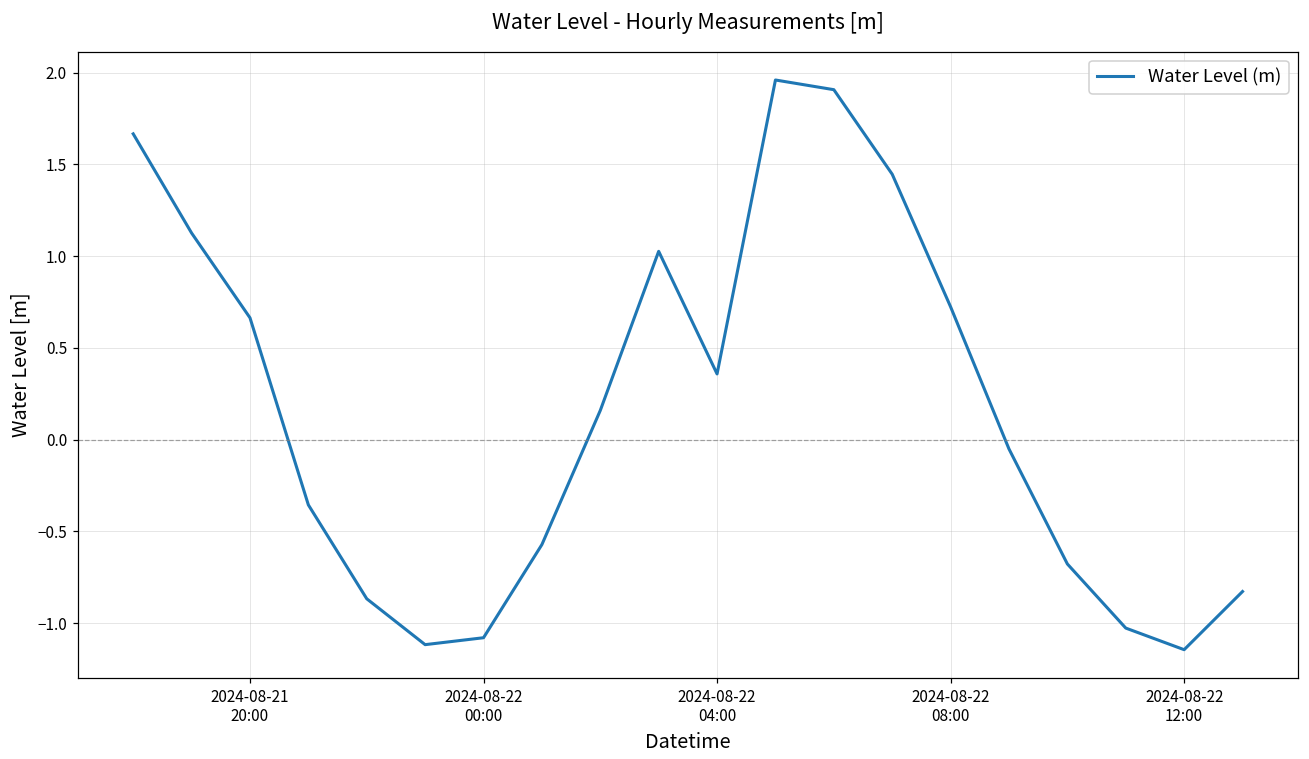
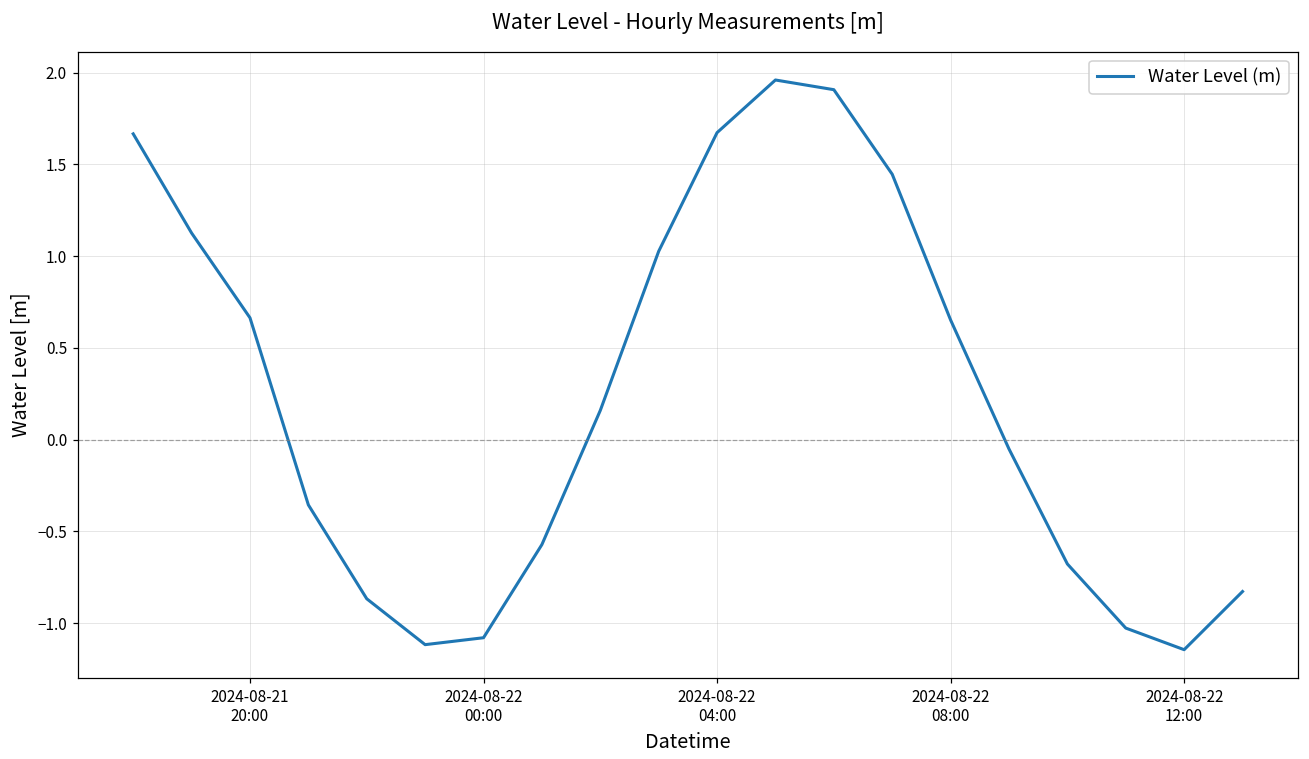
2024-08-22 04:00: 0.36 -> 1.67
2024-08-22 08:00: 0.72 -> 0.65
